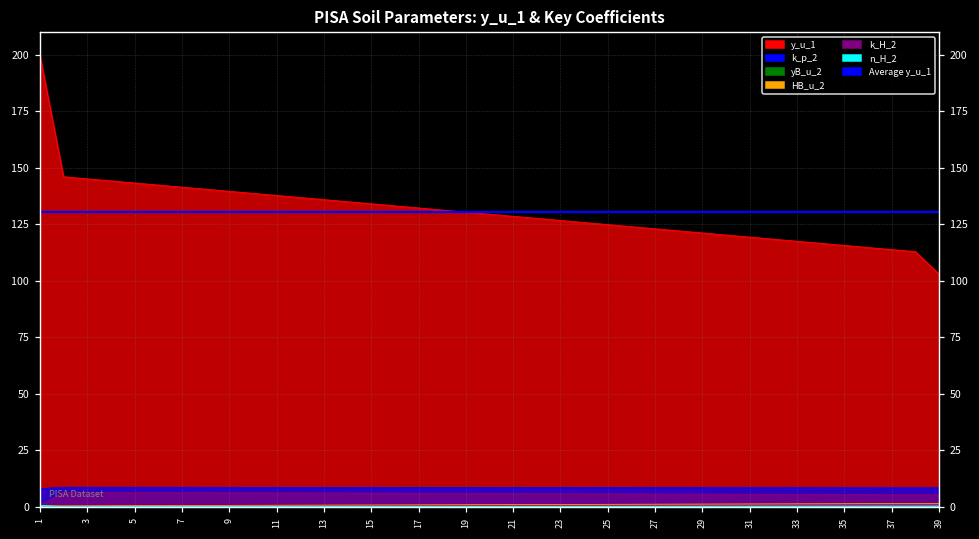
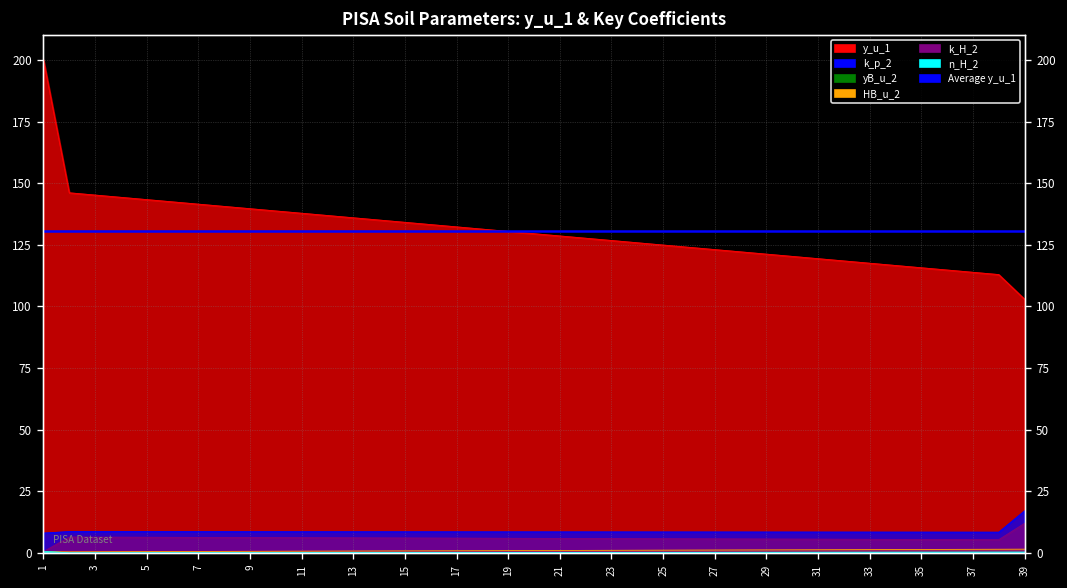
k_p_2, 39: 8 -> 17
k_H_2, 39: 5 -> 12
